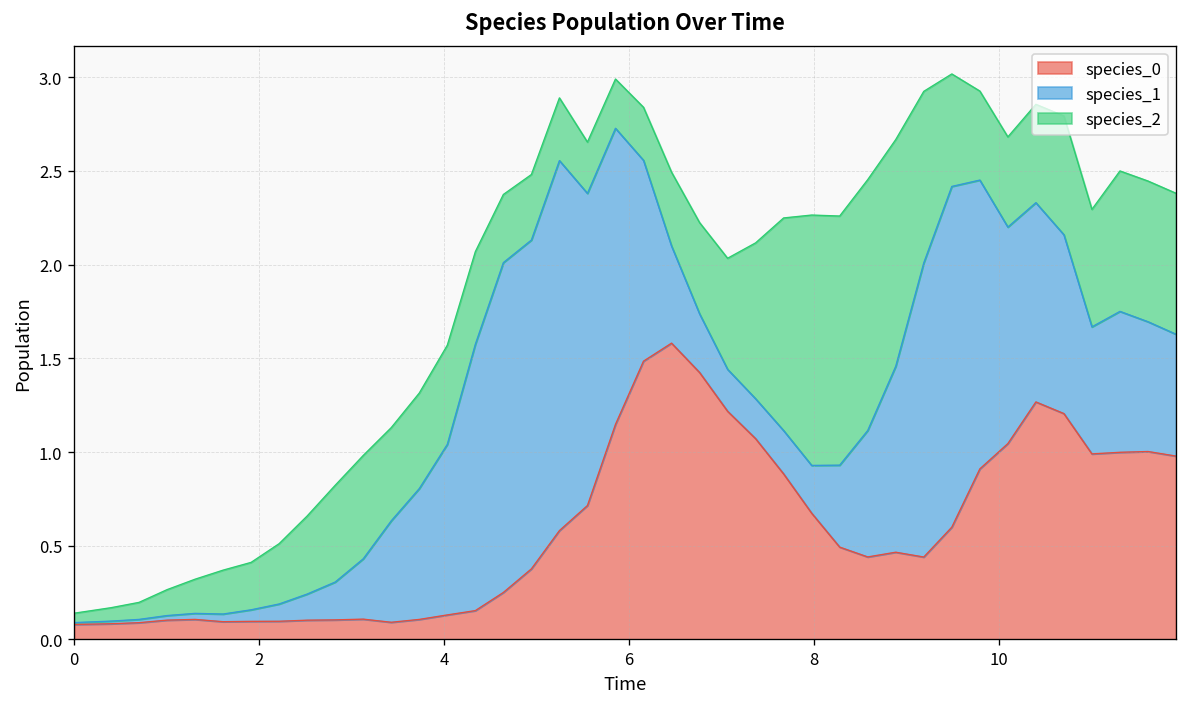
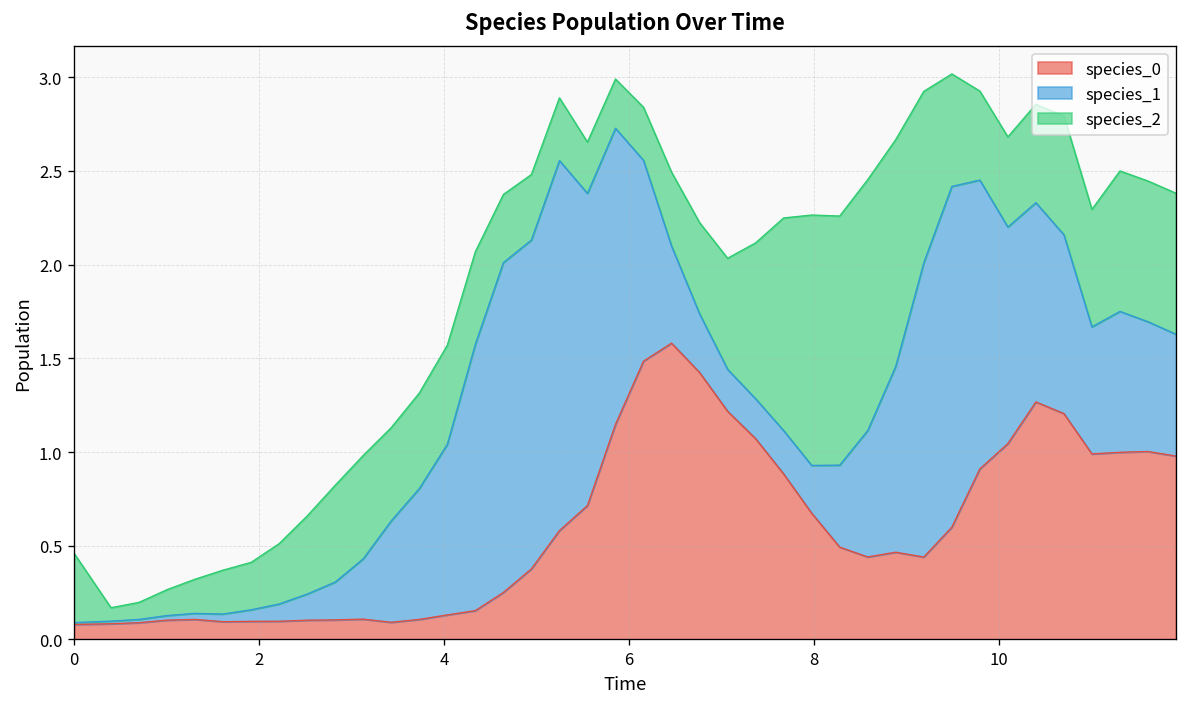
species_2, 0: 0.05 -> 0.37
